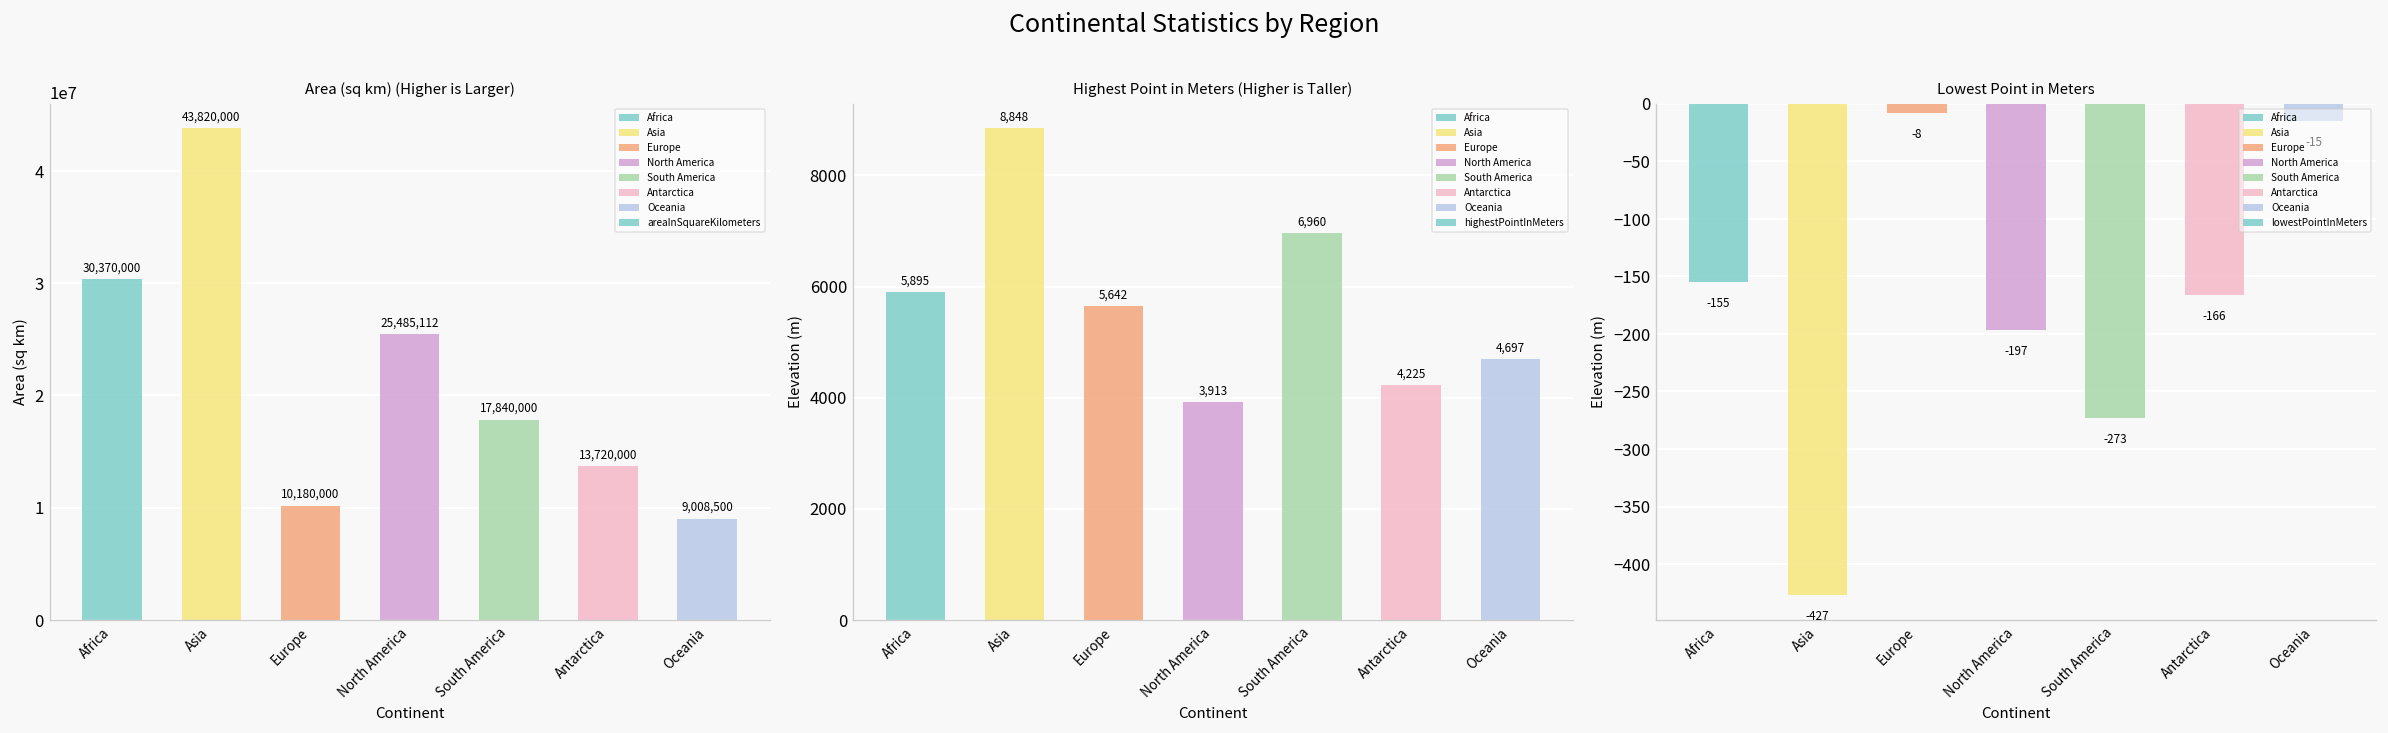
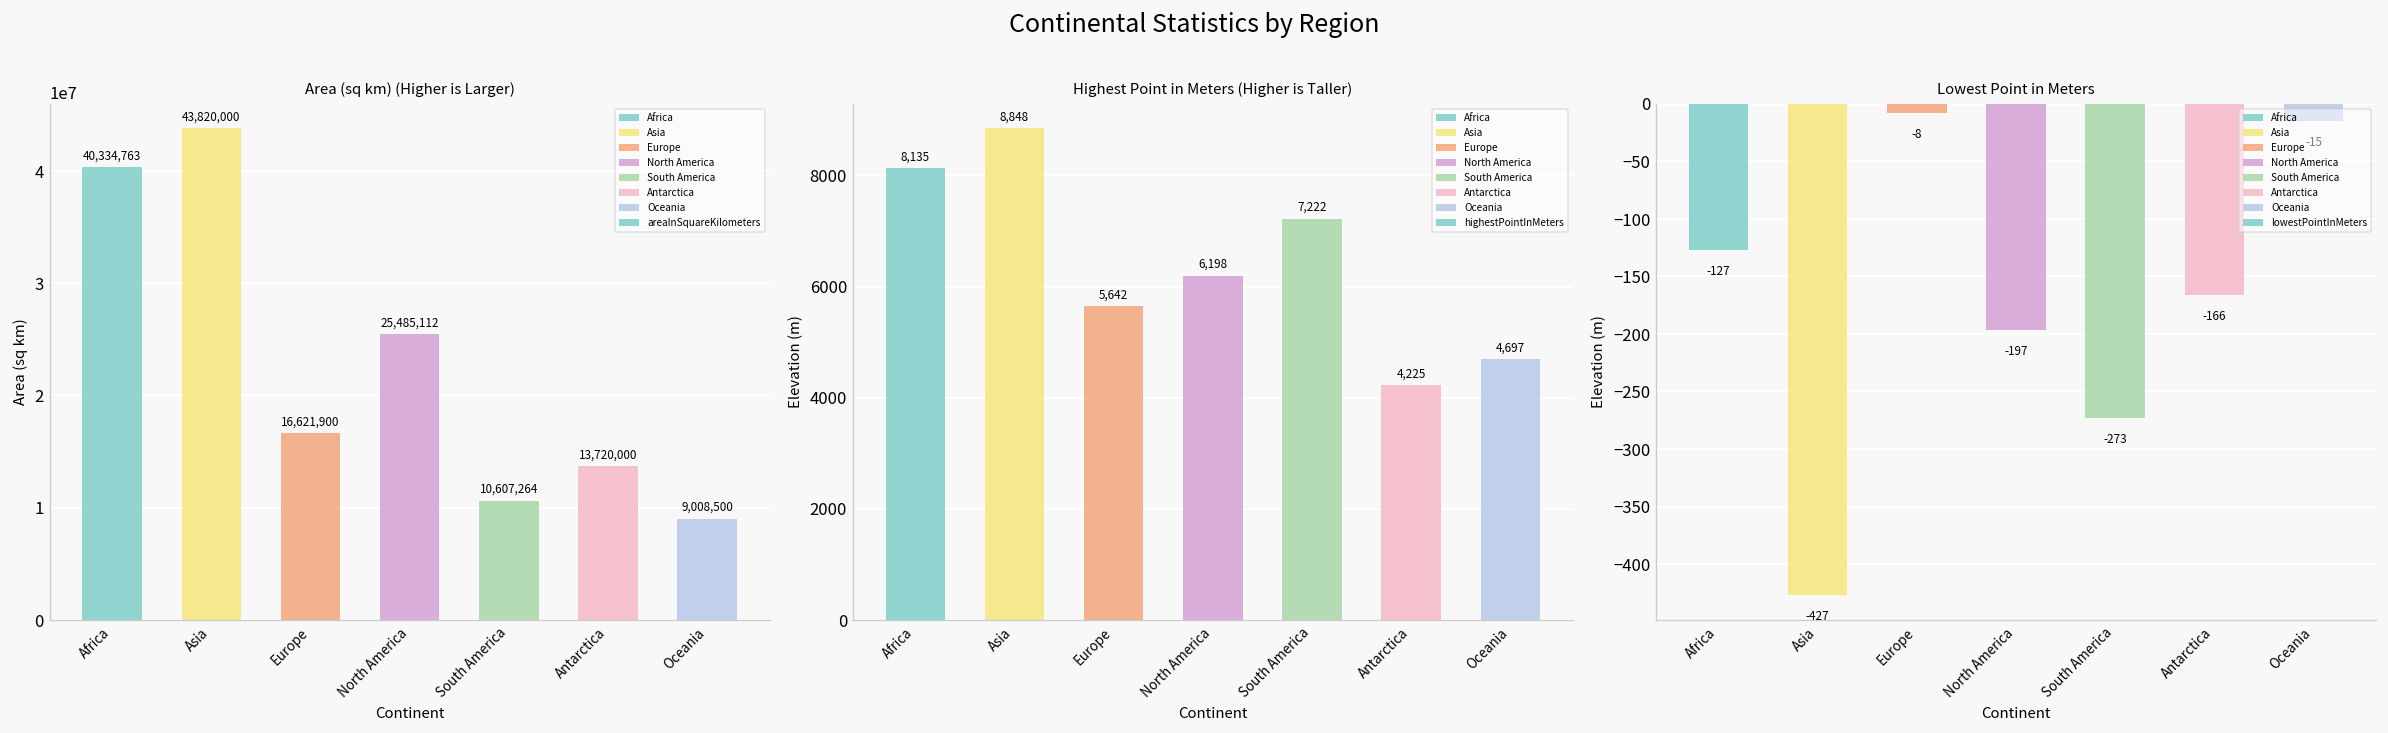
Area (sq km) (Higher is Larger), Africa: 30,370,000 -> 40,334,763
Area (sq km) (Higher is Larger), Europe: 10,180,000 -> 16,621,900
Area (sq km) (Higher is Larger), South America: 17,840,000 -> 10,607,264
Highest Point in Meters (Higher is Taller), Africa: 5,895 -> 8,135
Highest Point in Meters (Higher is Taller), North America: 3,913 -> 6,198
Highest Point in Meters (Higher is Taller), South America: 6,960 -> 7,222
Lowest Point in Meters, Africa: -155 -> -127
